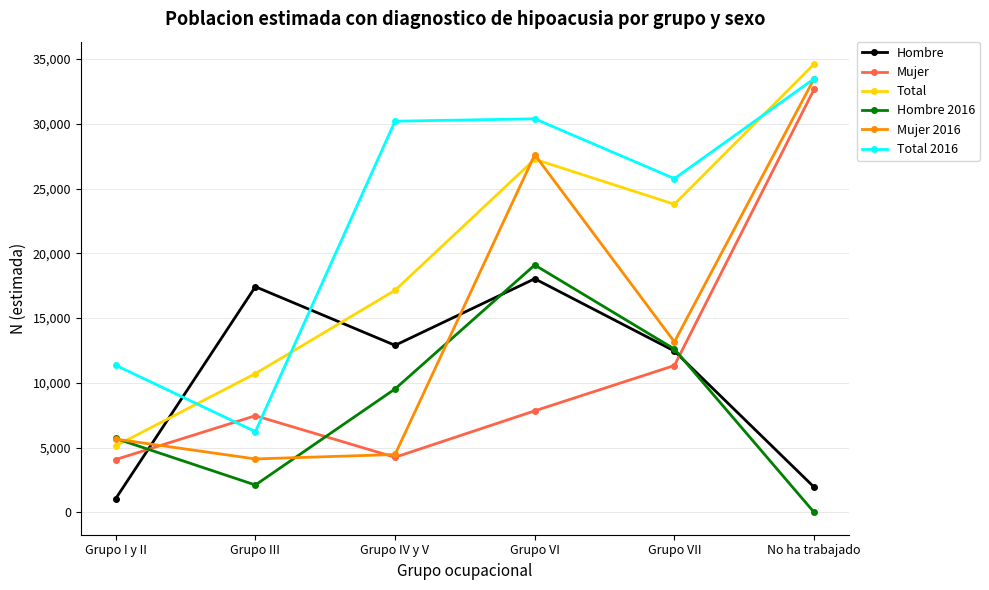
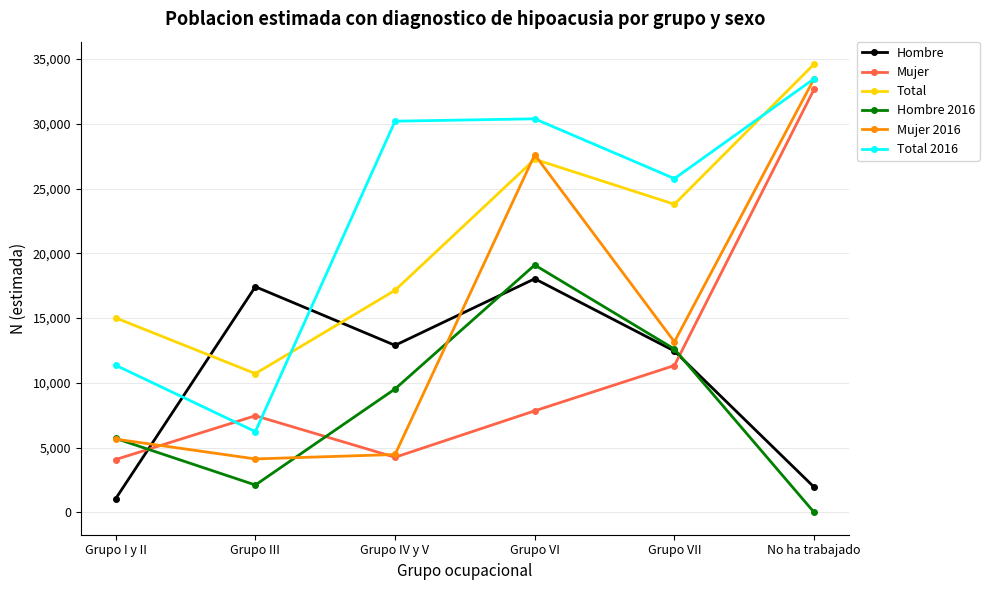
Total, Grupo I y II: 5,100 -> 15,000
